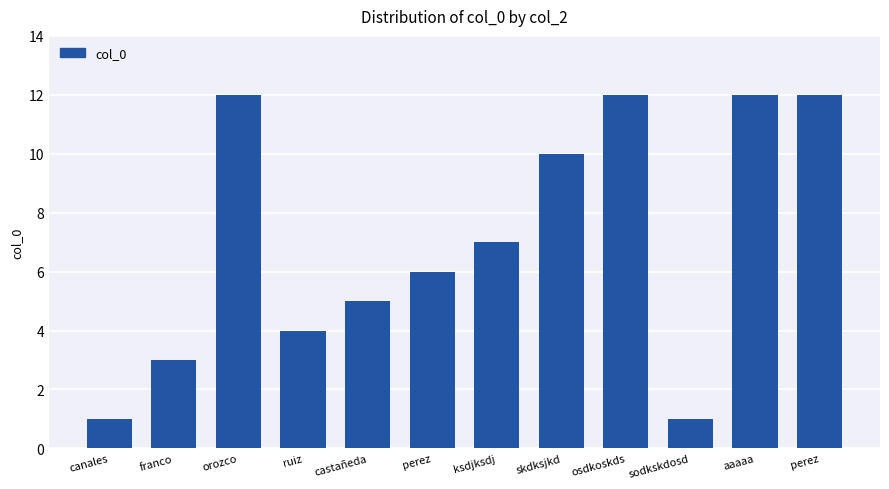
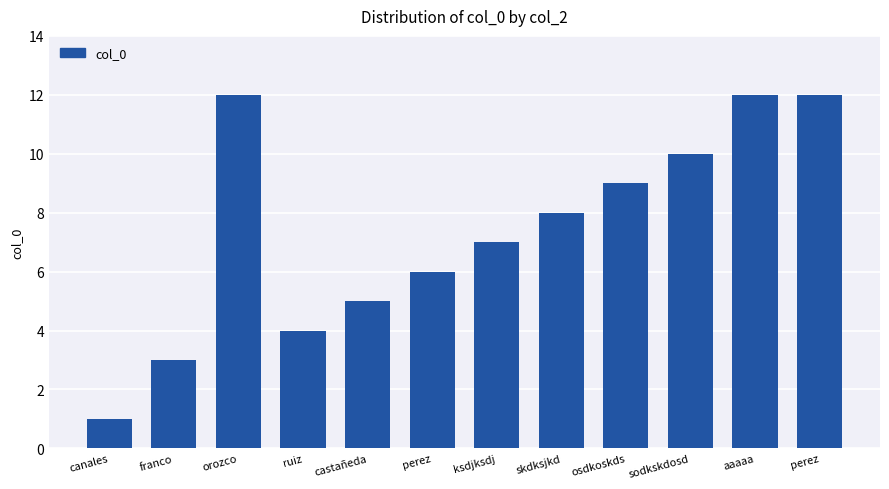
skdksjkd: 10 -> 8
osdkoskds: 12 -> 9
sodkskdosd: 1 -> 10
